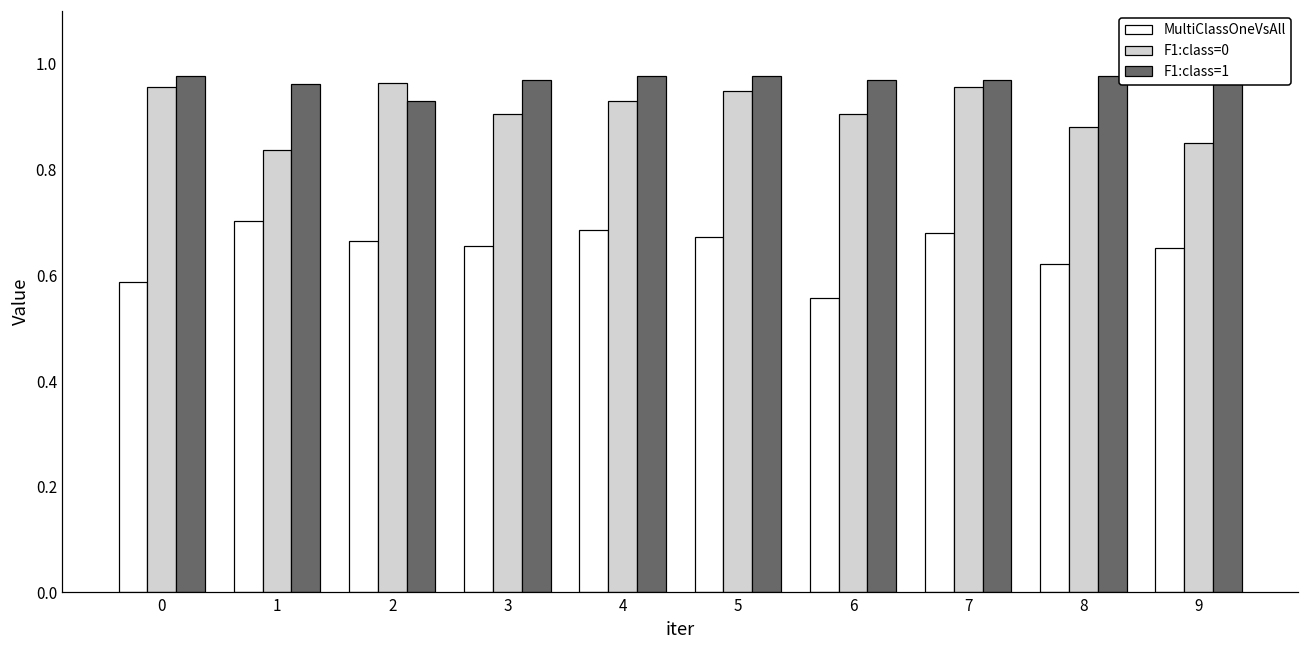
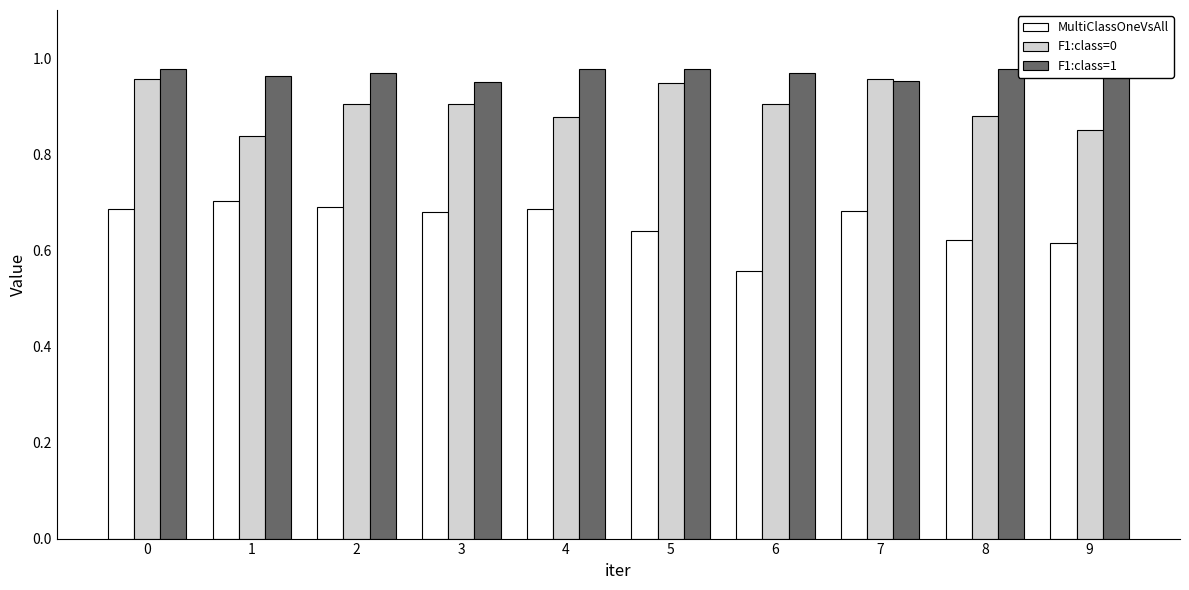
MultiClassOneVsAll, 0: 0.59 -> 0.69
MultiClassOneVsAll, 2: 0.67 -> 0.69
F1:class=0, 2: 0.96 -> 0.90
F1:class=1, 2: 0.93 -> 0.97
MultiClassOneVsAll, 3: 0.66 -> 0.68
F1:class=1, 3: 0.97 -> 0.95
F1:class=0, 4: 0.93 -> 0.88
MultiClassOneVsAll, 5: 0.67 -> 0.64
F1:class=1, 7: 0.97 -> 0.95
MultiClassOneVsAll, 9: 0.65 -> 0.62
